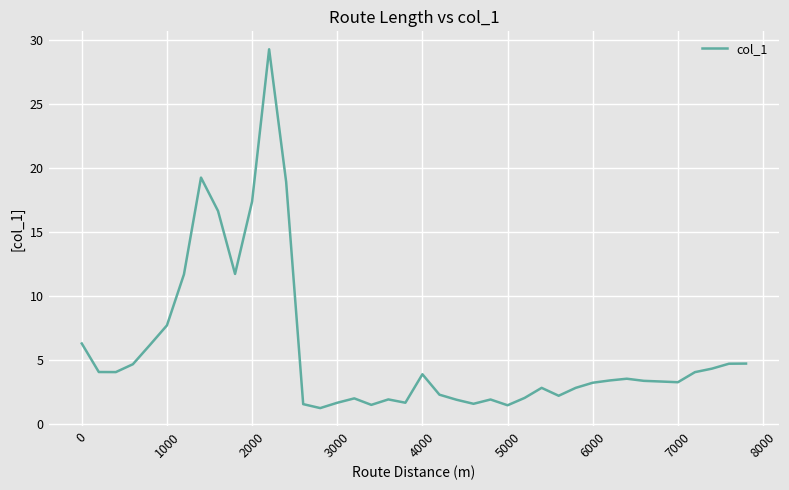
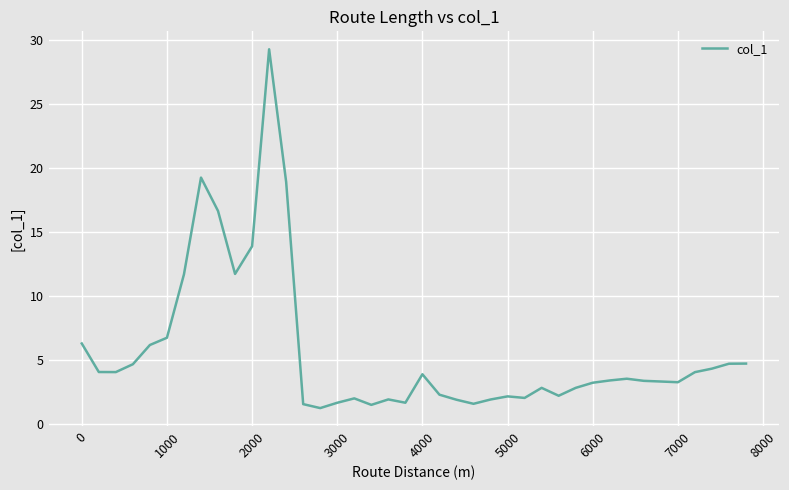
1000: 7.7 -> 6.7
2000: 17.4 -> 13.9
5000: 1.5 -> 2.2
